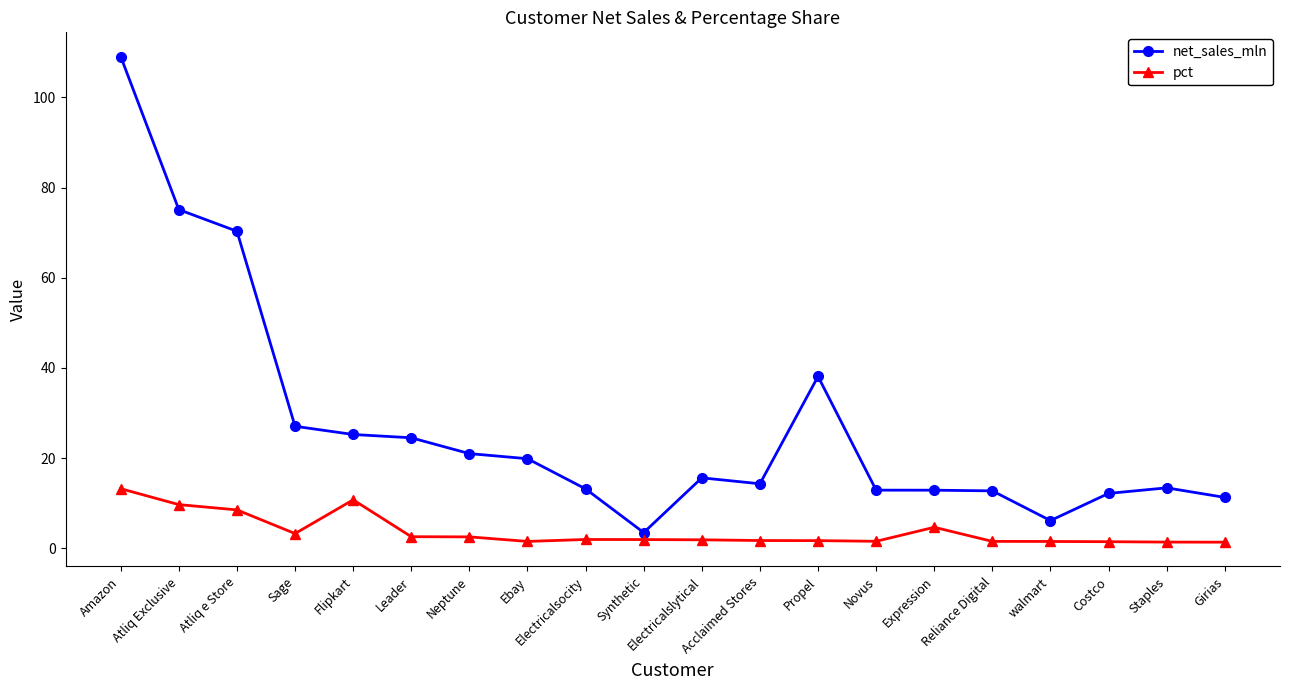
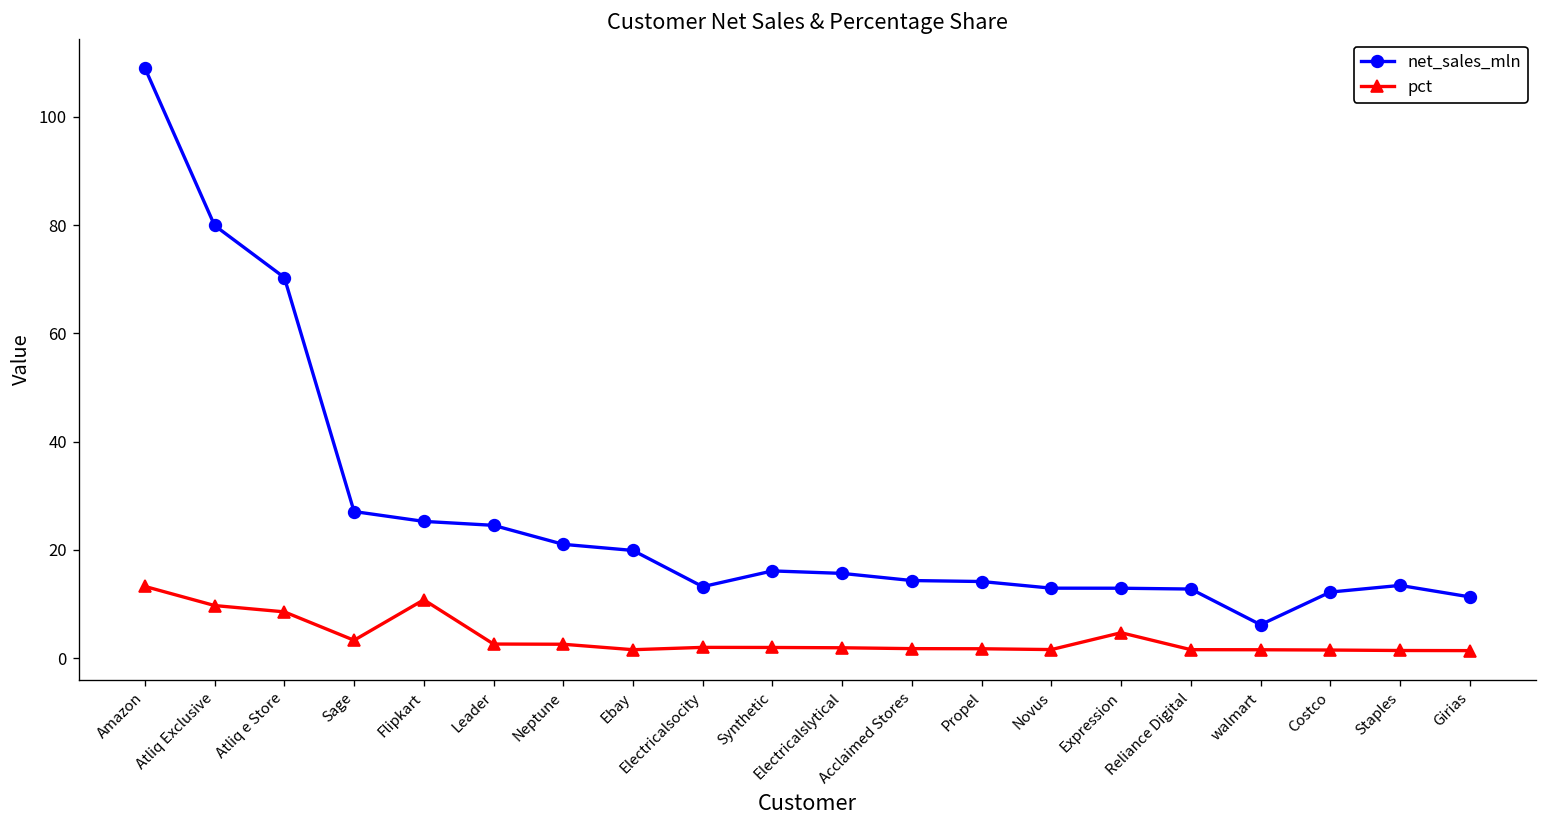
net_sales_mln, Atliq Exclusive: 75 -> 80
net_sales_mln, Synthetic: 4 -> 16
net_sales_mln, Propel: 38 -> 14
